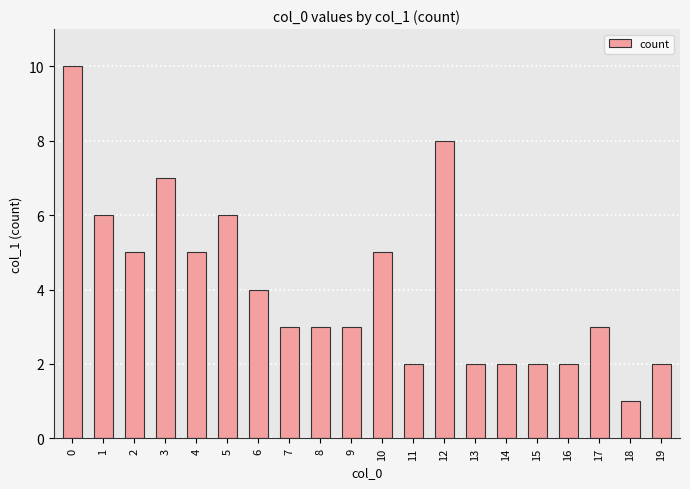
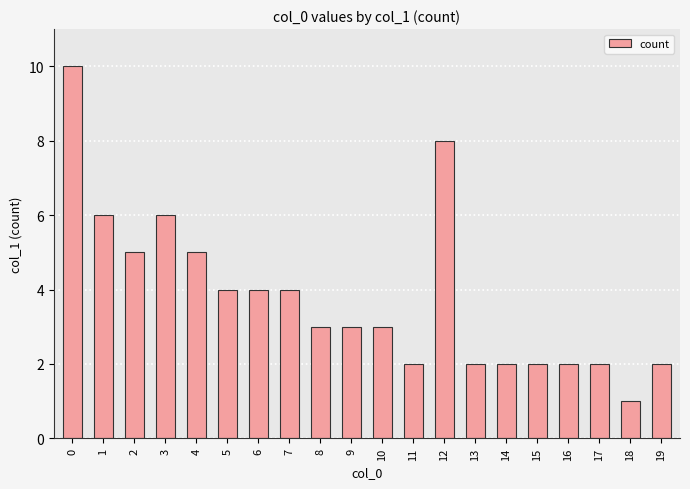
3: 7 -> 6
5: 6 -> 4
7: 3 -> 4
10: 5 -> 3
17: 3 -> 2
